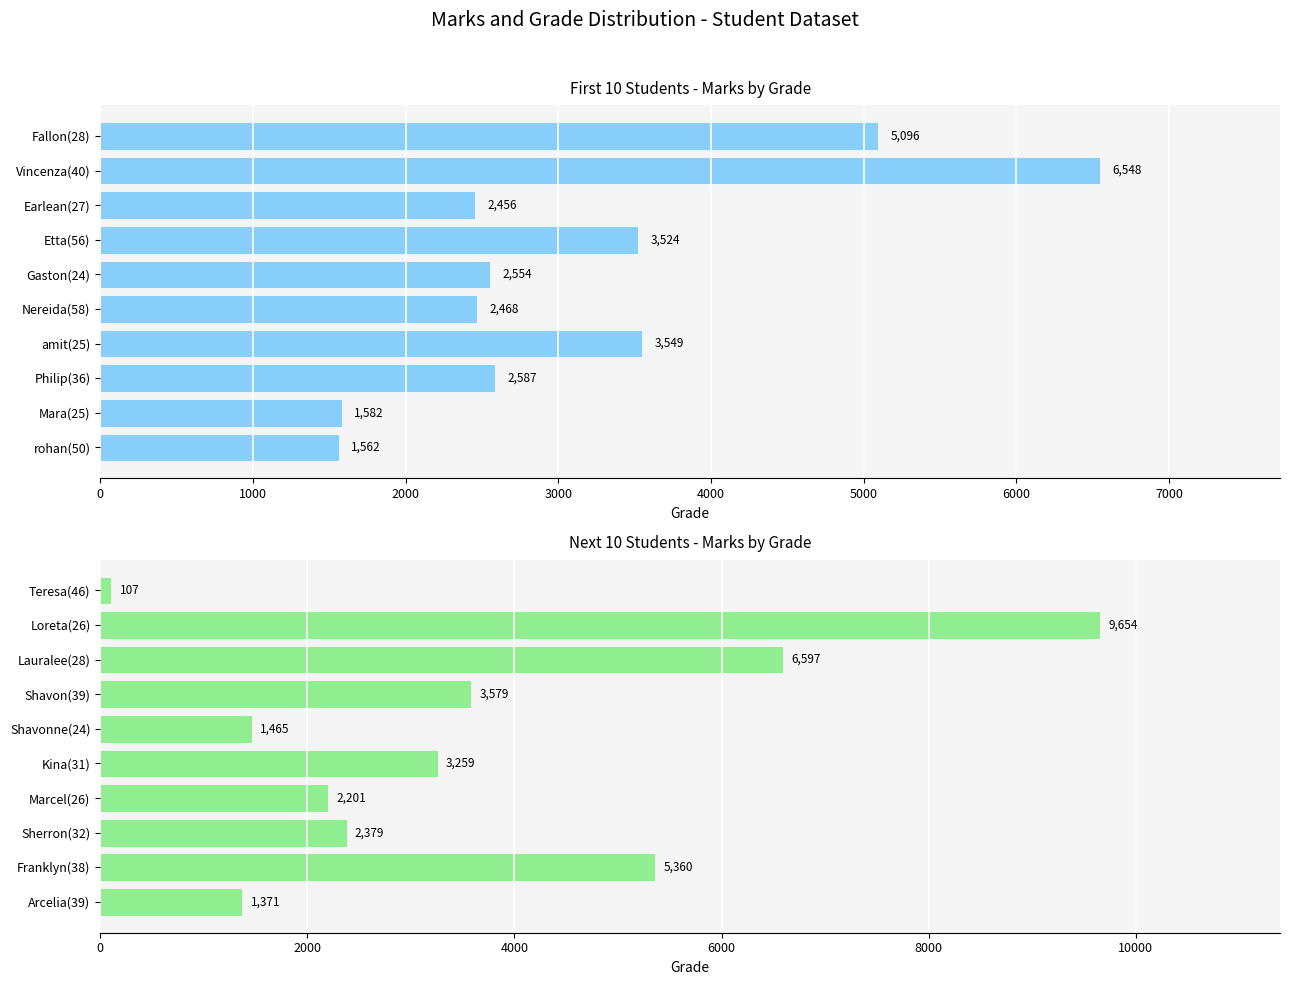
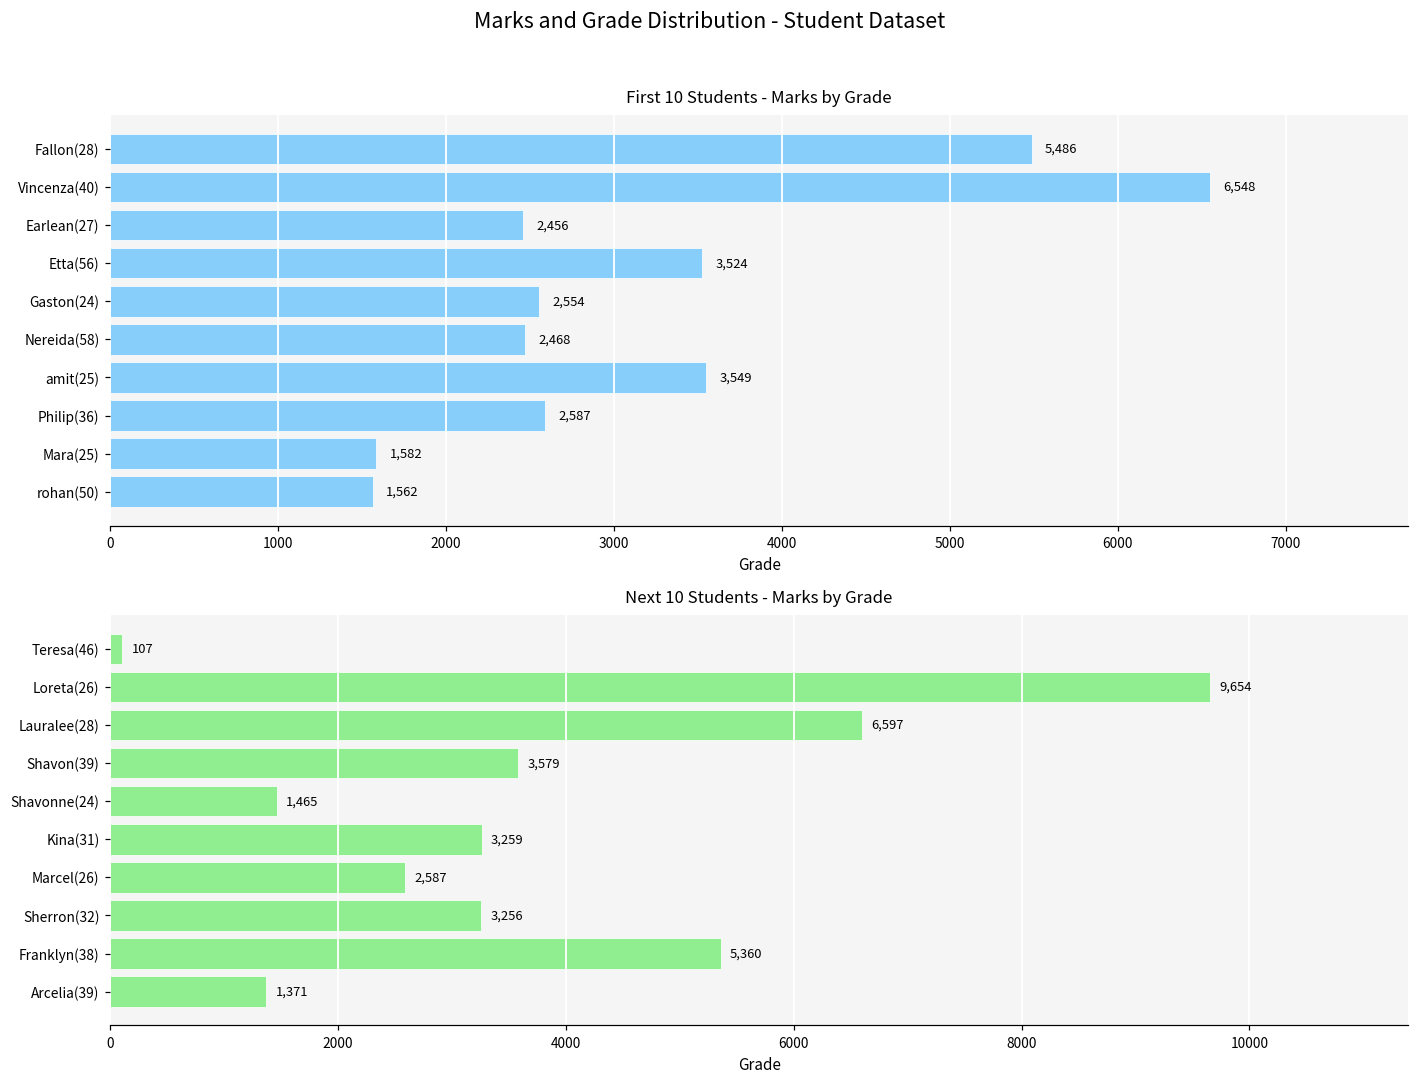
First 10 Students - Marks by Grade, Fallon(28): 5,096 -> 5,486
Next 10 Students - Marks by Grade, Marcel(26): 2,201 -> 2,587
Next 10 Students - Marks by Grade, Sherron(32): 2,379 -> 3,256
